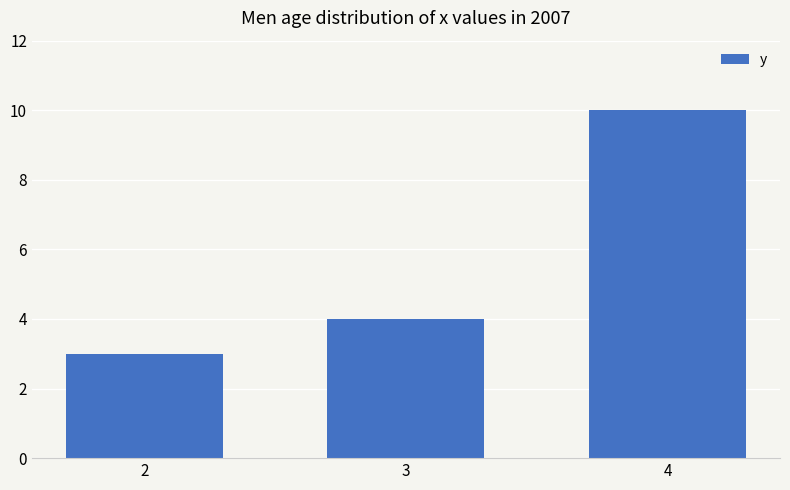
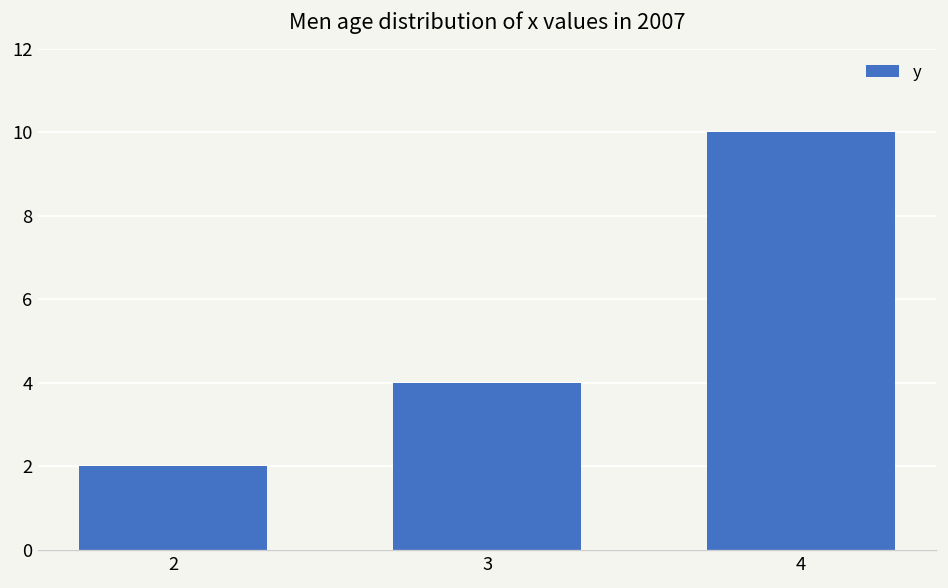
2: 3 -> 2
